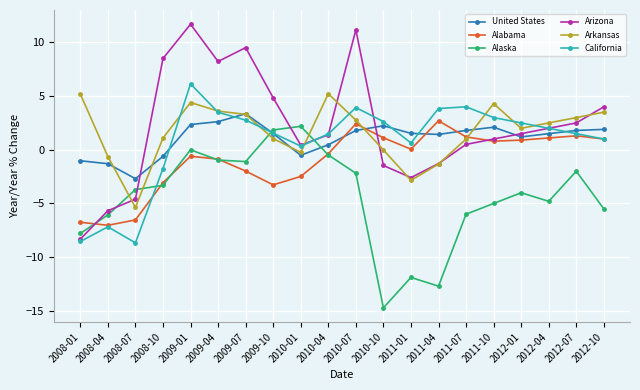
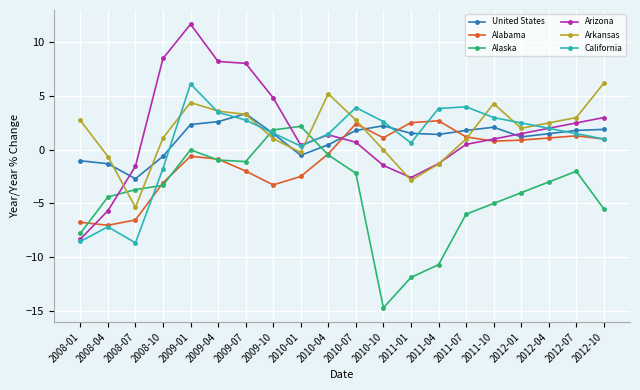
Arkansas, 2008-01: 5.2 -> 2.7
Alaska, 2008-04: -6.1 -> -4.4
Arizona, 2008-07: -4.6 -> -1.5
Arizona, 2009-07: 9.5 -> 8.0
Arizona, 2010-07: 11.2 -> 0.7
Alabama, 2011-01: 0.1 -> 2.5
Alaska, 2011-04: -12.7 -> -10.7
Alaska, 2012-04: -4.8 -> -3.0
Arizona, 2012-10: 4 -> 3
Arkansas, 2012-10: 3.5 -> 6.2
